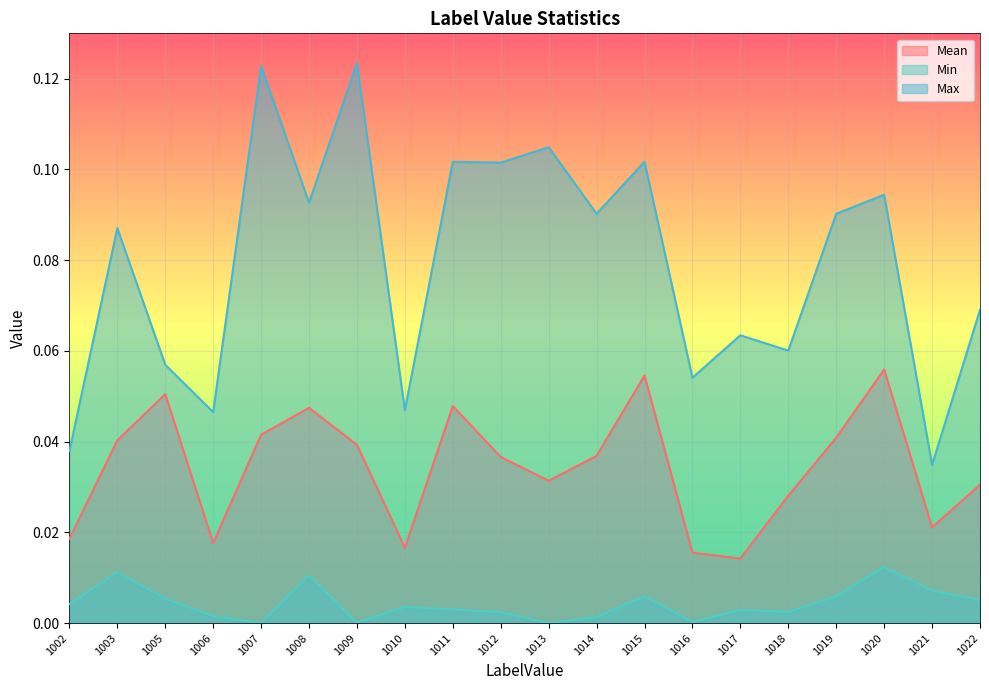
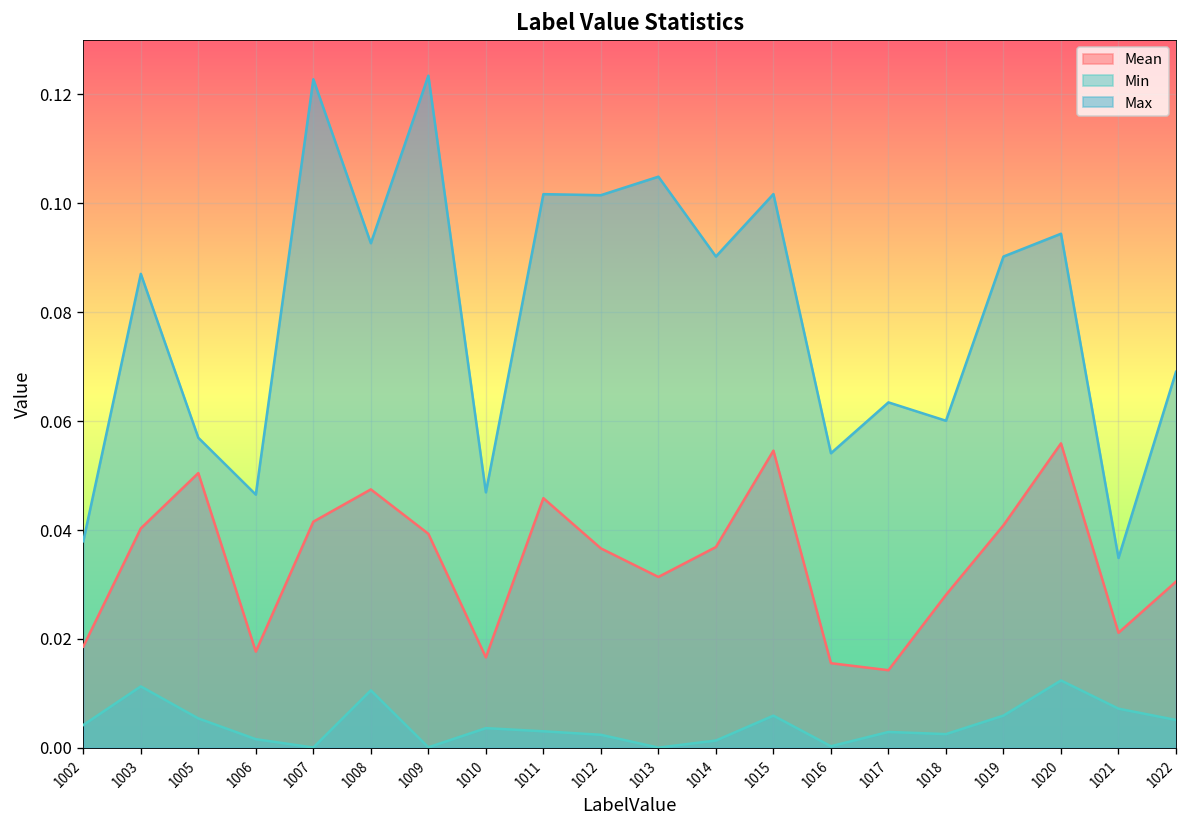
Mean, 1011: 0.048 -> 0.046
